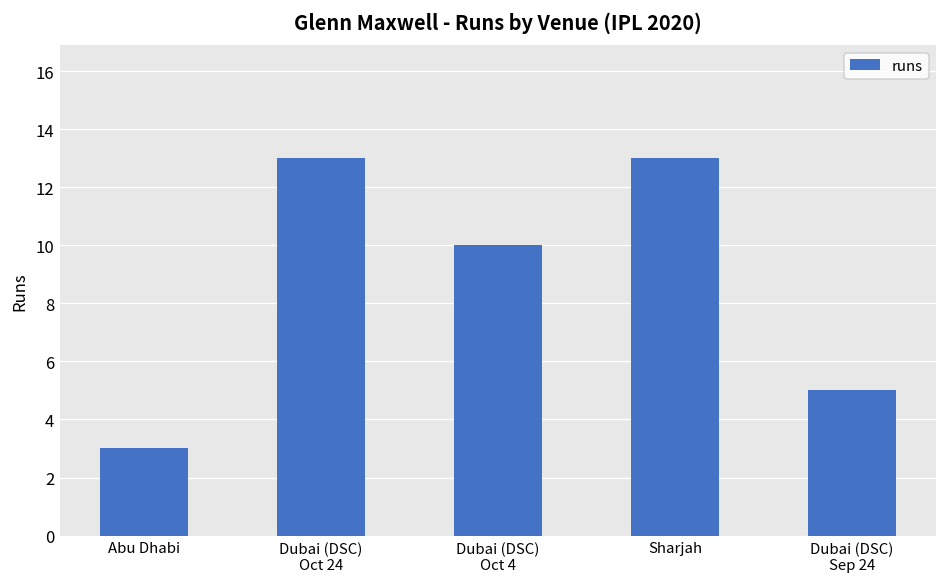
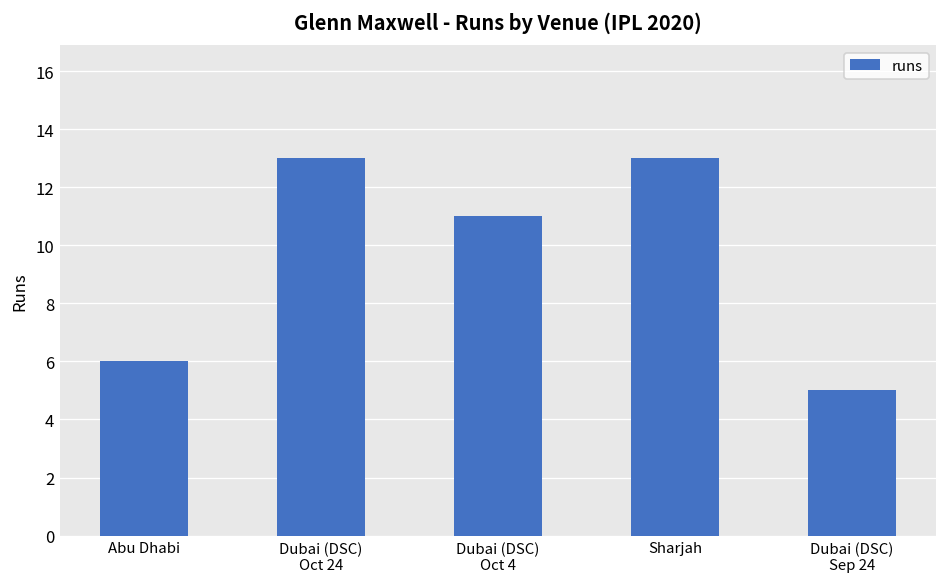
Abu Dhabi: 3 -> 6
Dubai (DSC) Oct 4: 10 -> 11
